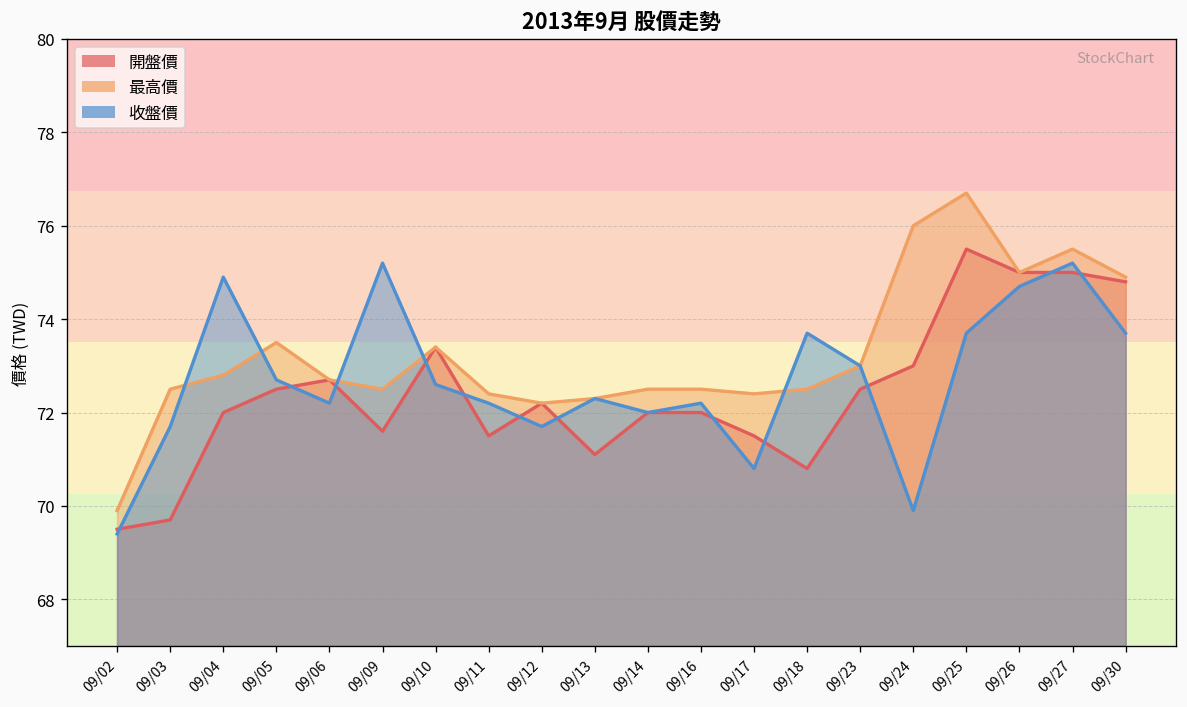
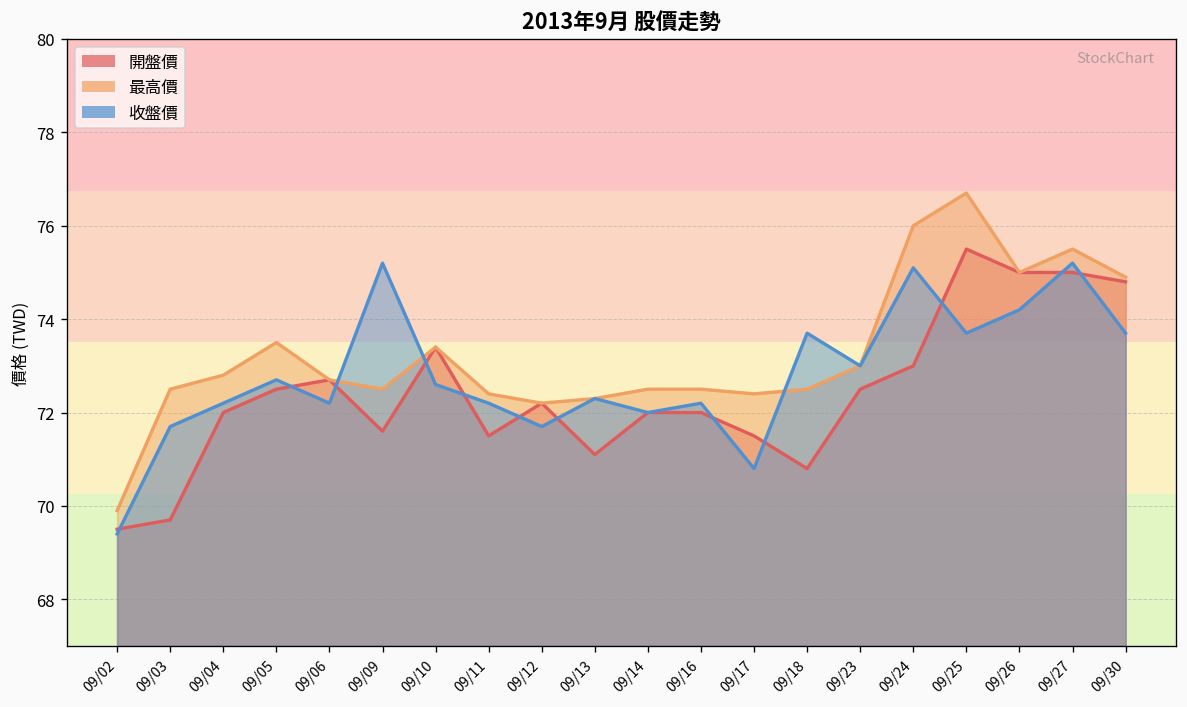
收盤價, 09/04: 74.9 -> 72.2
收盤價, 09/24: 69.9 -> 75.1
收盤價, 09/26: 74.7 -> 74.2
